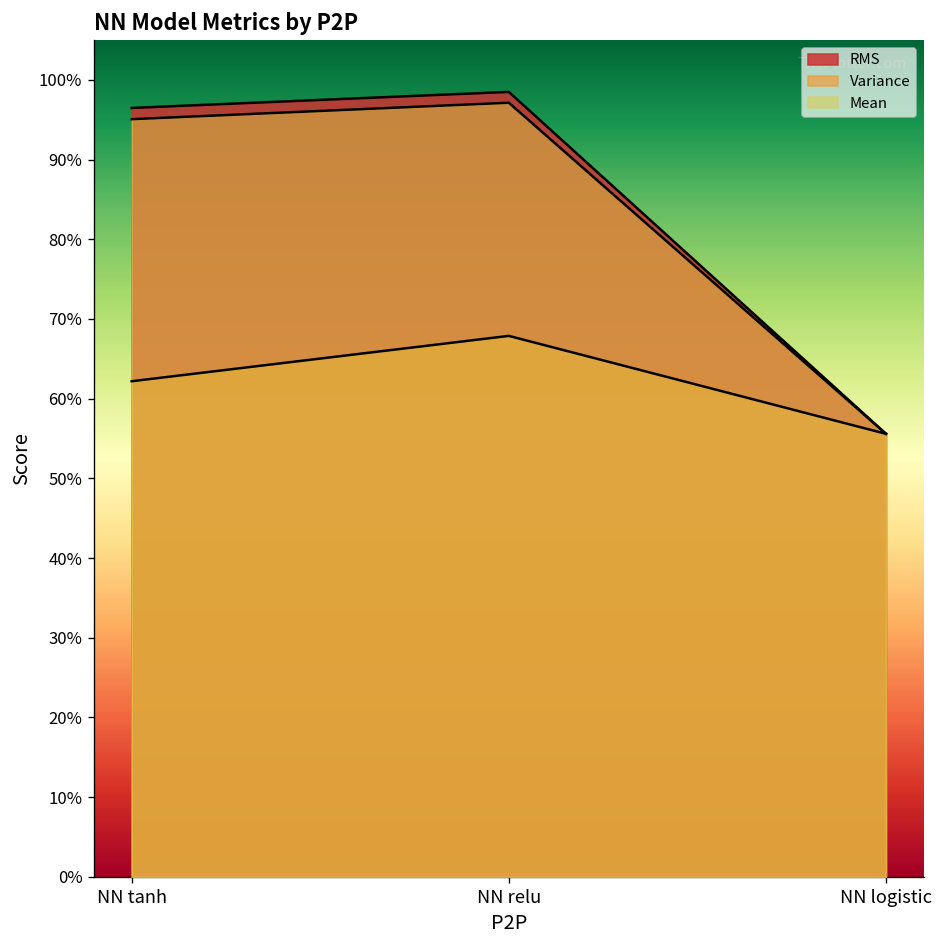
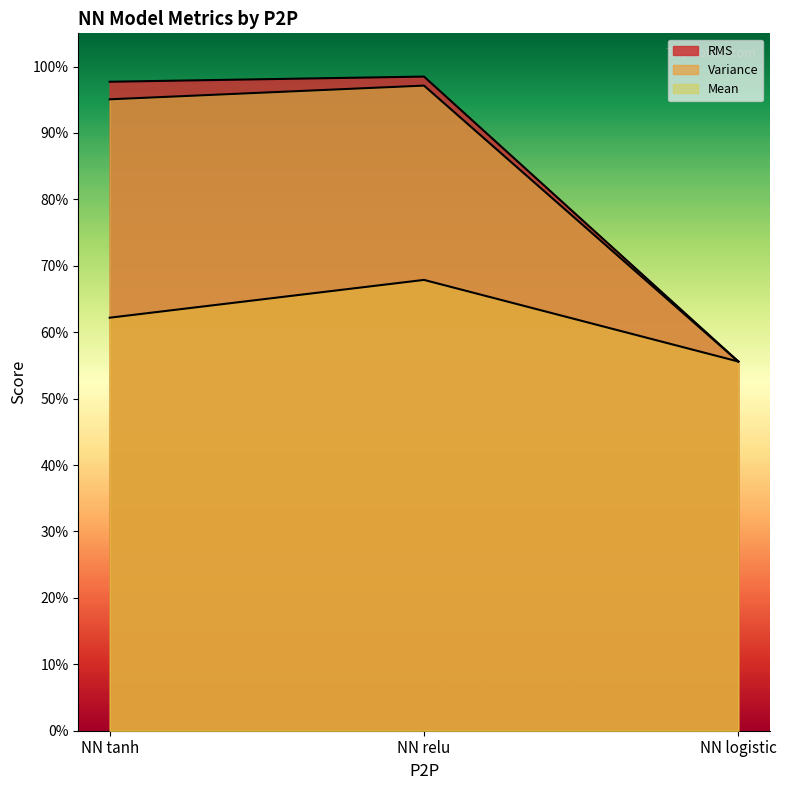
RMS, NN tanh: 96% -> 98%
